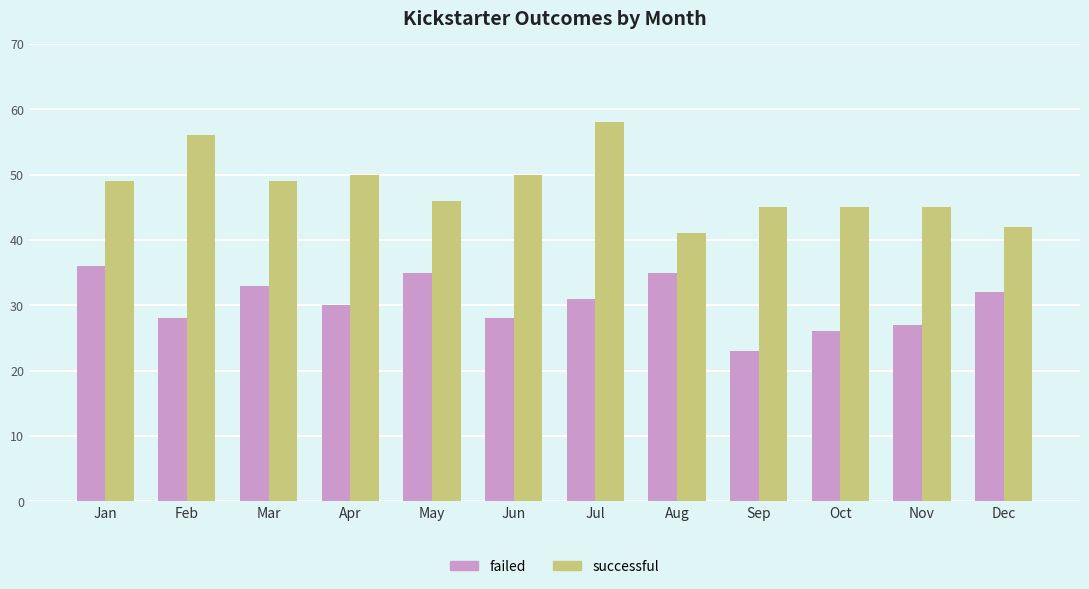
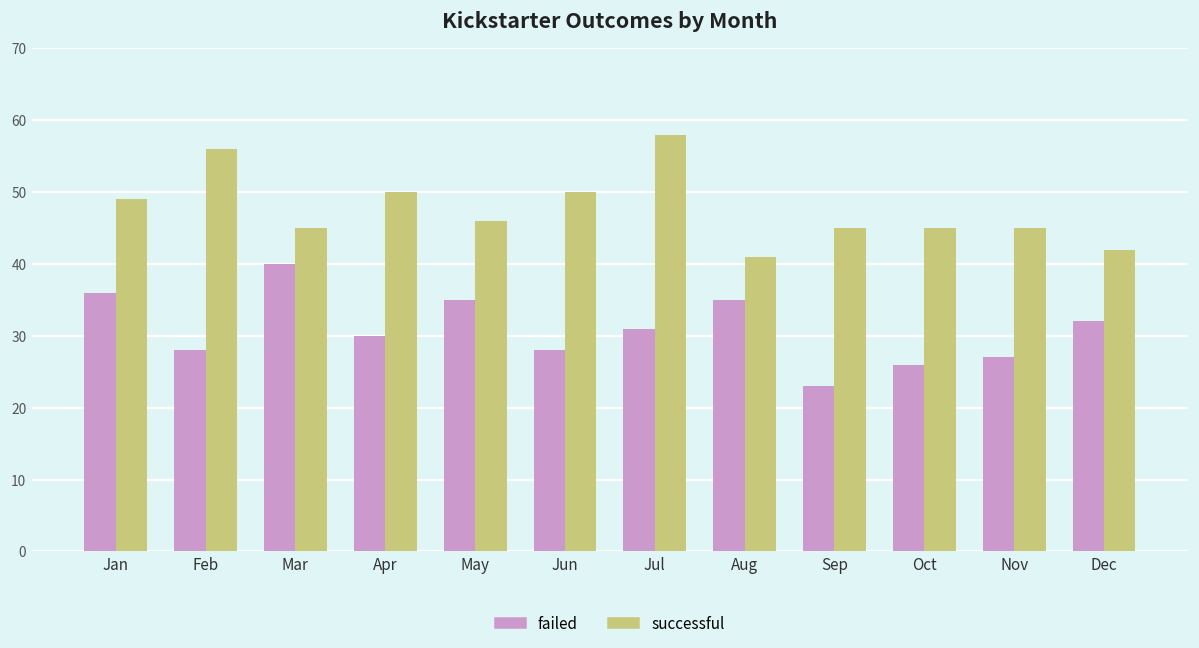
failed, Mar: 33 -> 40
successful, Mar: 49 -> 45
